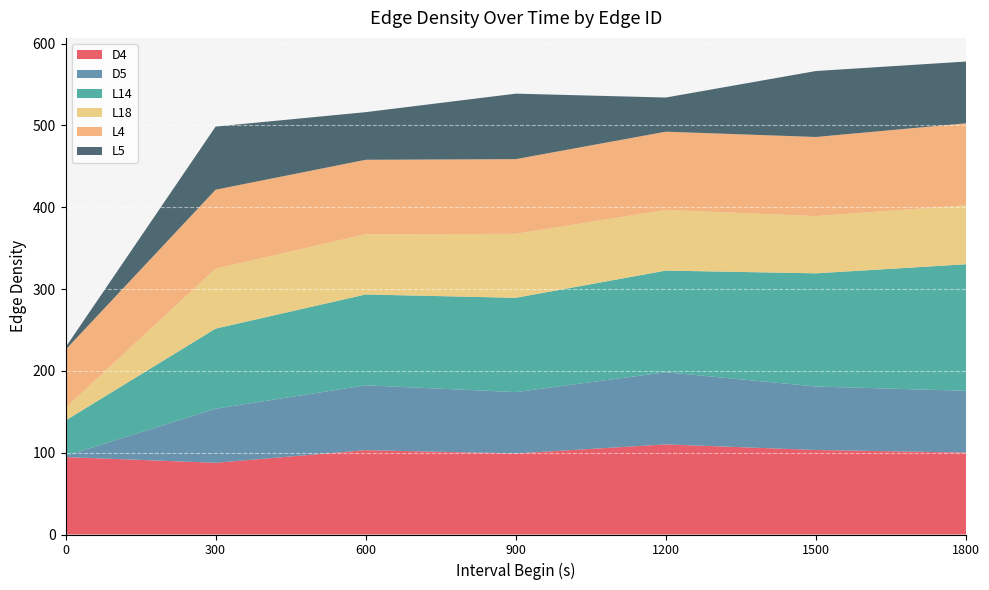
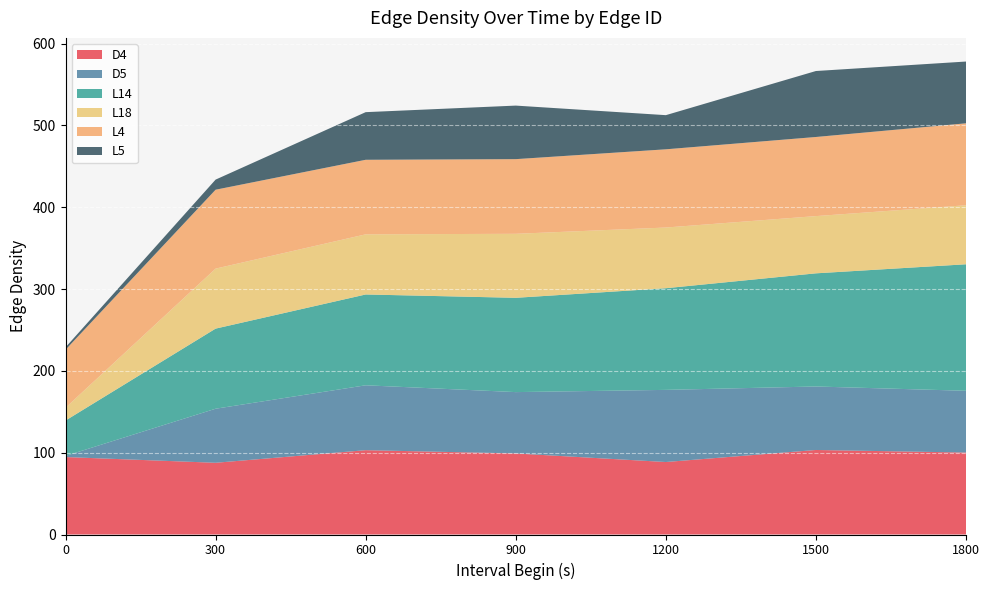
L5, 300: 80 -> 10
L5, 900: 80 -> 70
D4, 1200: 110 -> 90
